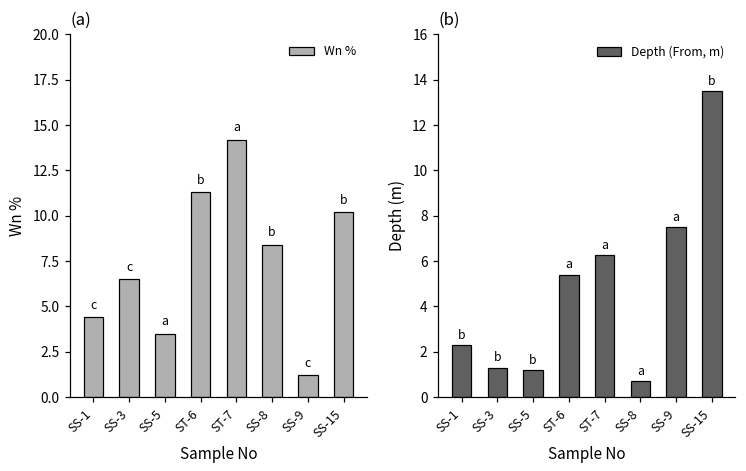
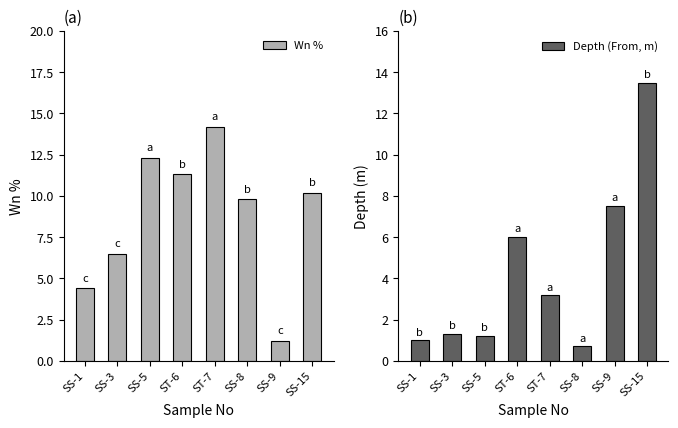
(a), SS-5: 3.5 -> 12.3
(a), SS-8: 8.4 -> 9.8
(b), SS-1: 2.3 -> 1.0
(b), ST-6: 5.4 -> 6.0
(b), ST-7: 6.3 -> 3.2
